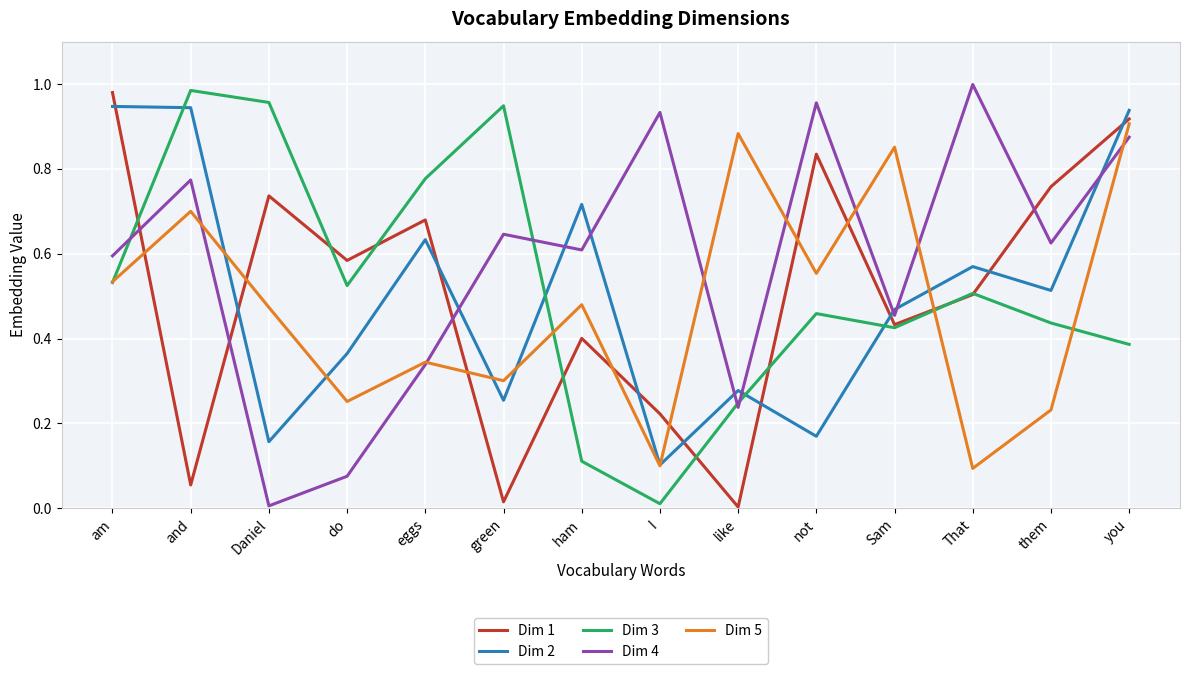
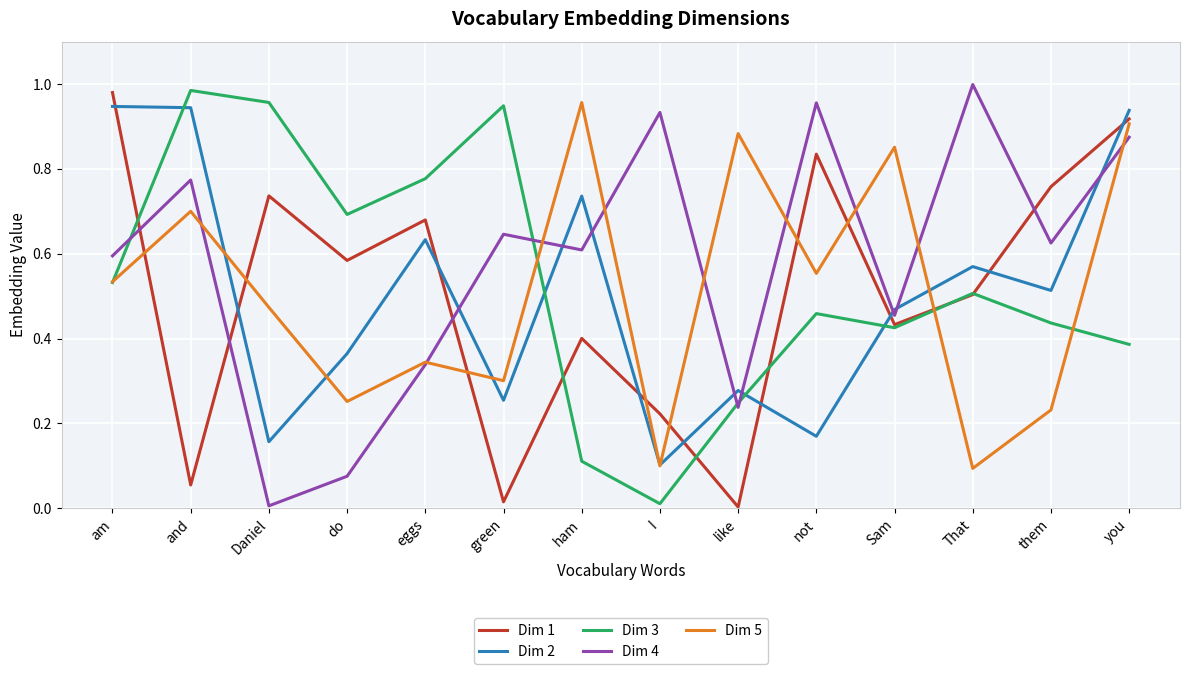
Dim 3, do: 0.52 -> 0.69
Dim 2, ham: 0.72 -> 0.74
Dim 5, ham: 0.48 -> 0.96
